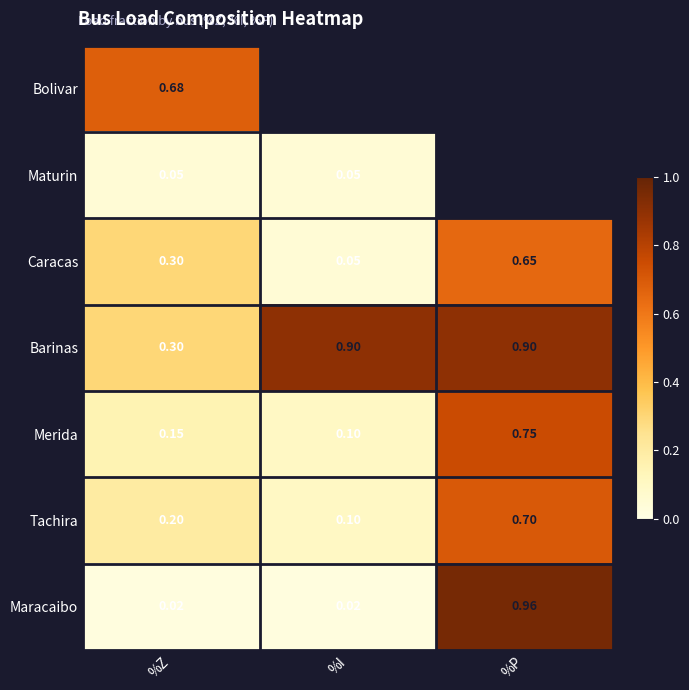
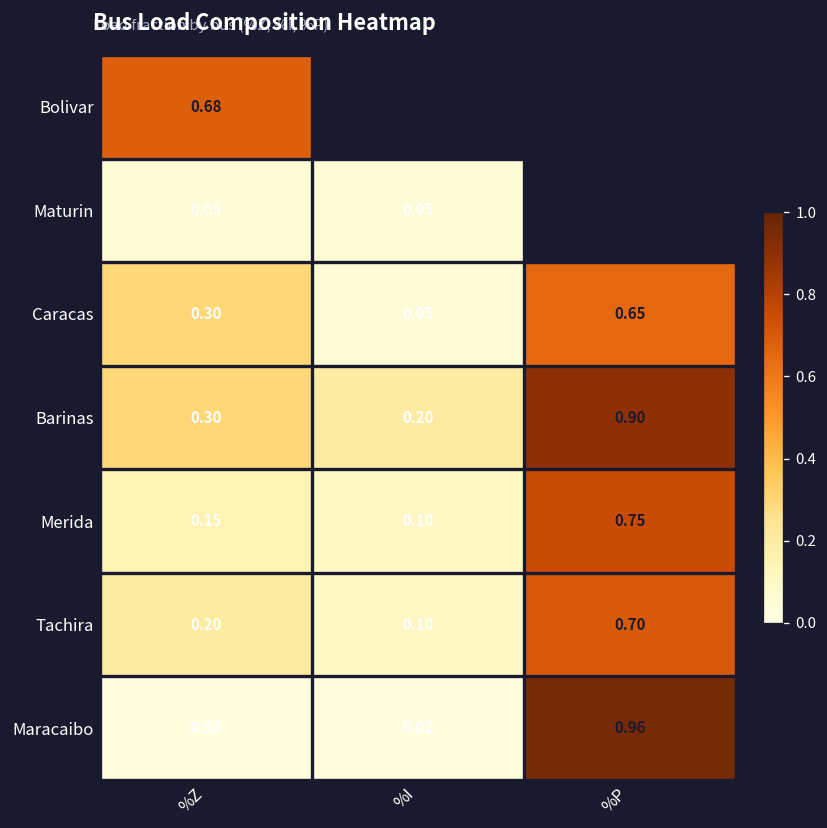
Barinas, %I: 0.90 -> 0.20
